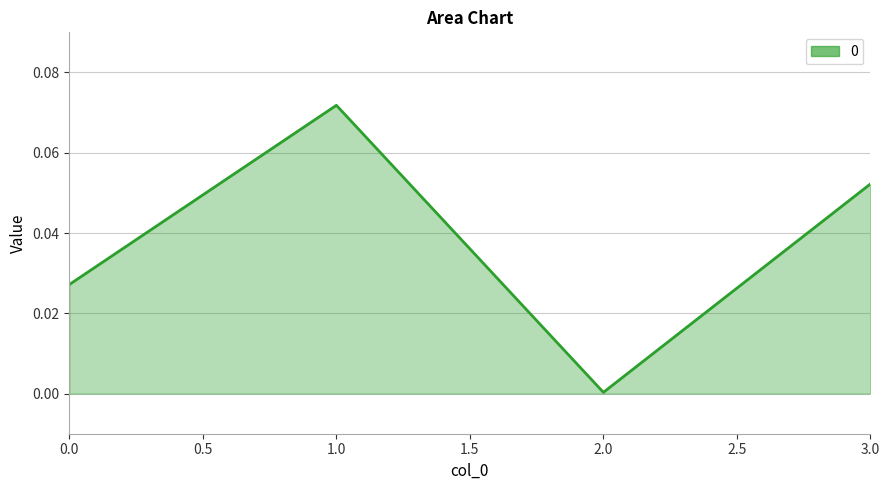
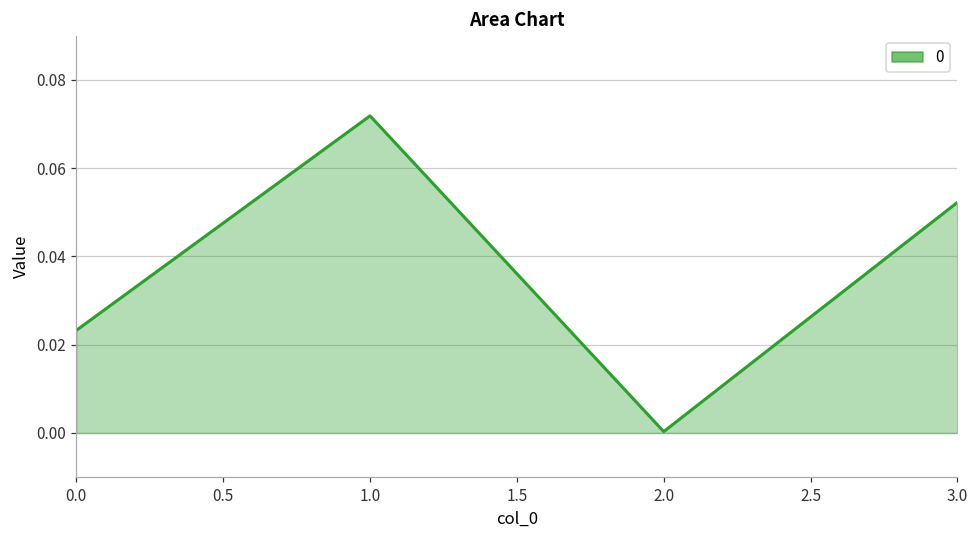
0.0: 0.027 -> 0.023
